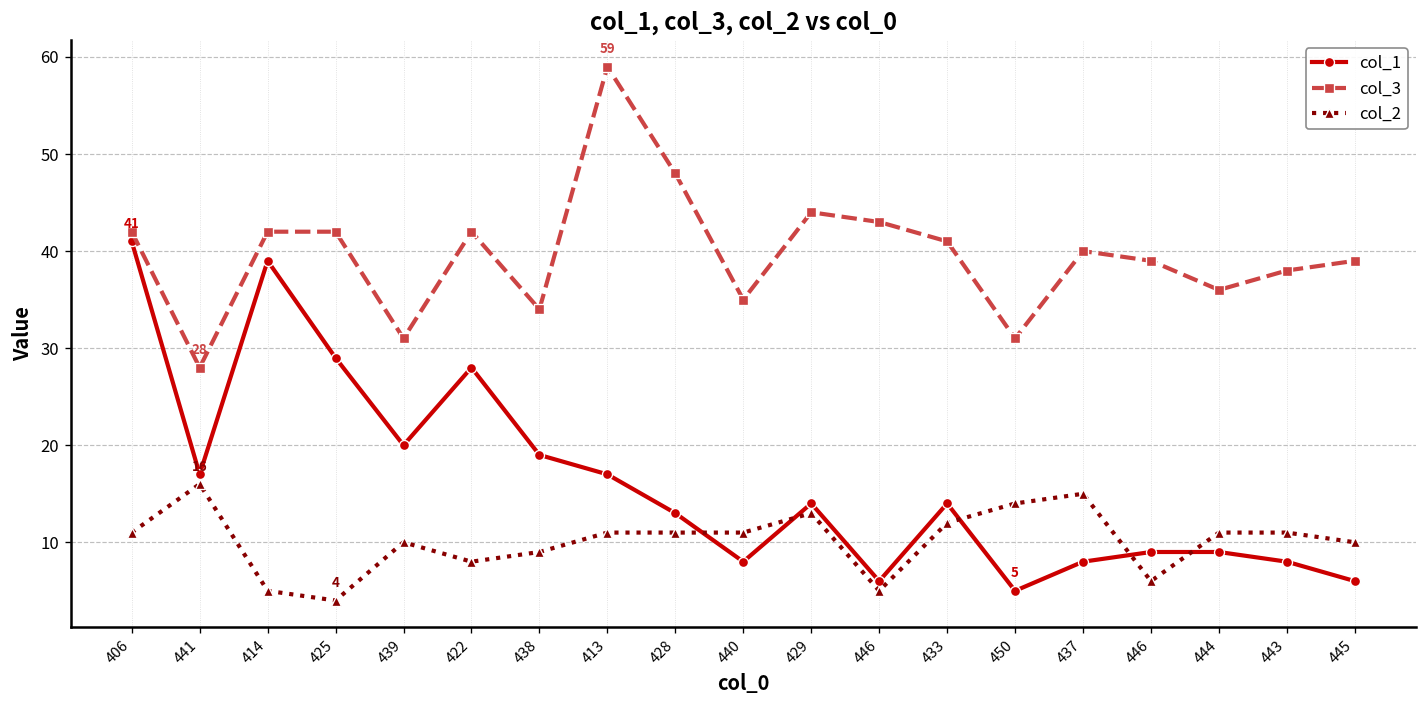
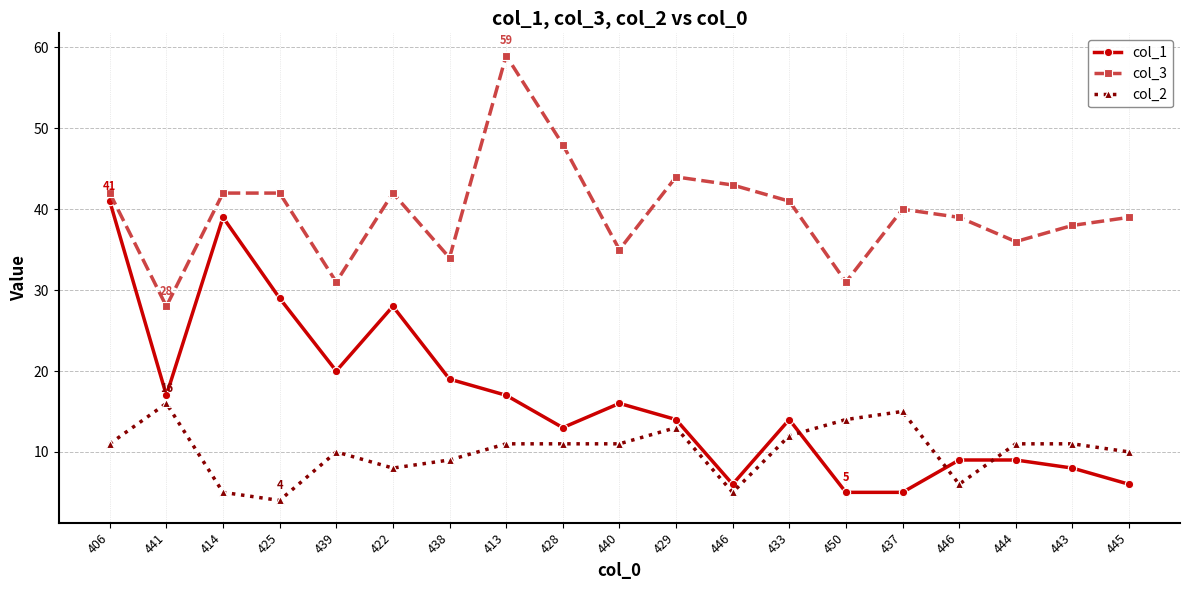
col_1, 440: 8 -> 16
col_1, 437: 8 -> 5
